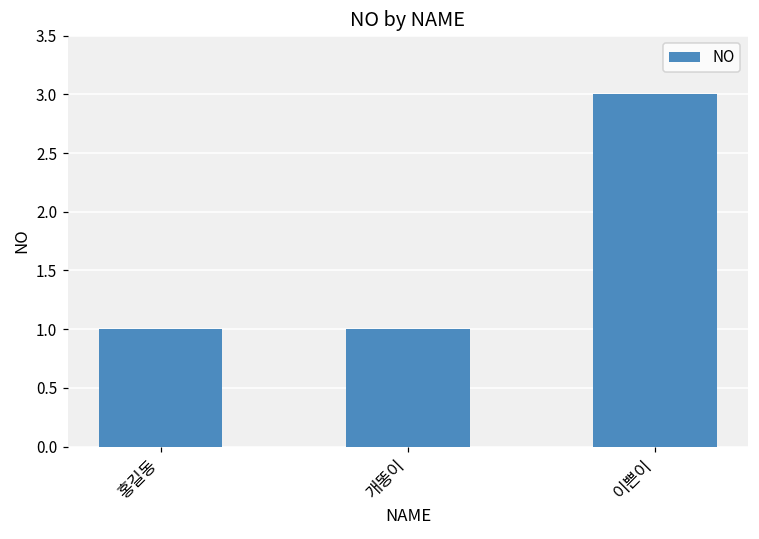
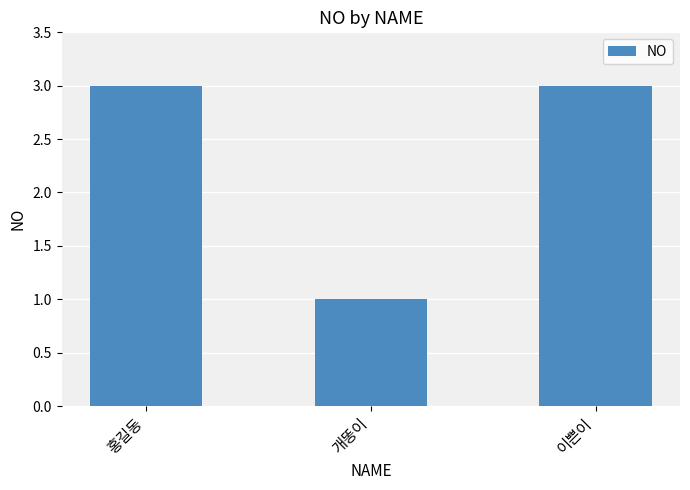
홍길동: 1 -> 3
